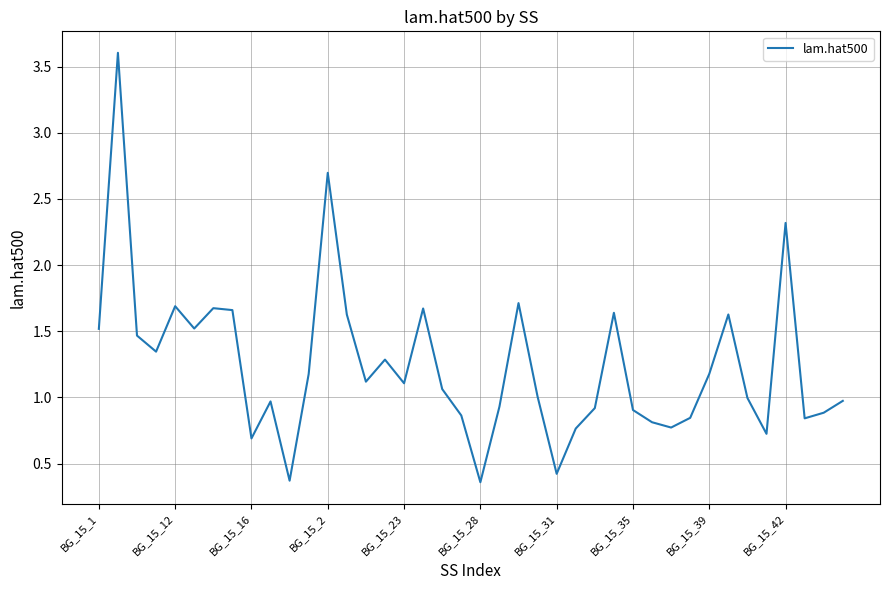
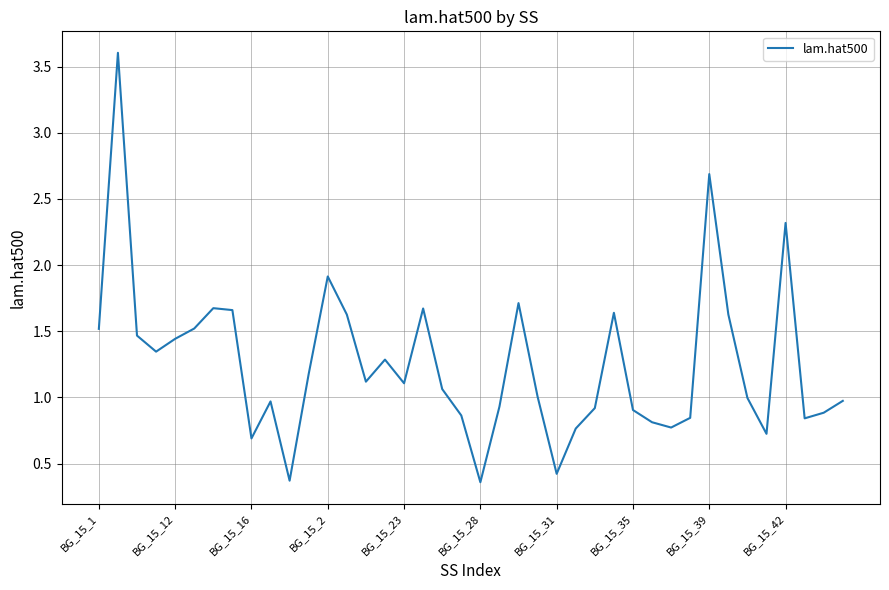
BG_15_12: 1.69 -> 1.44
BG_15_2: 2.70 -> 1.91
BG_15_39: 1.18 -> 2.69
